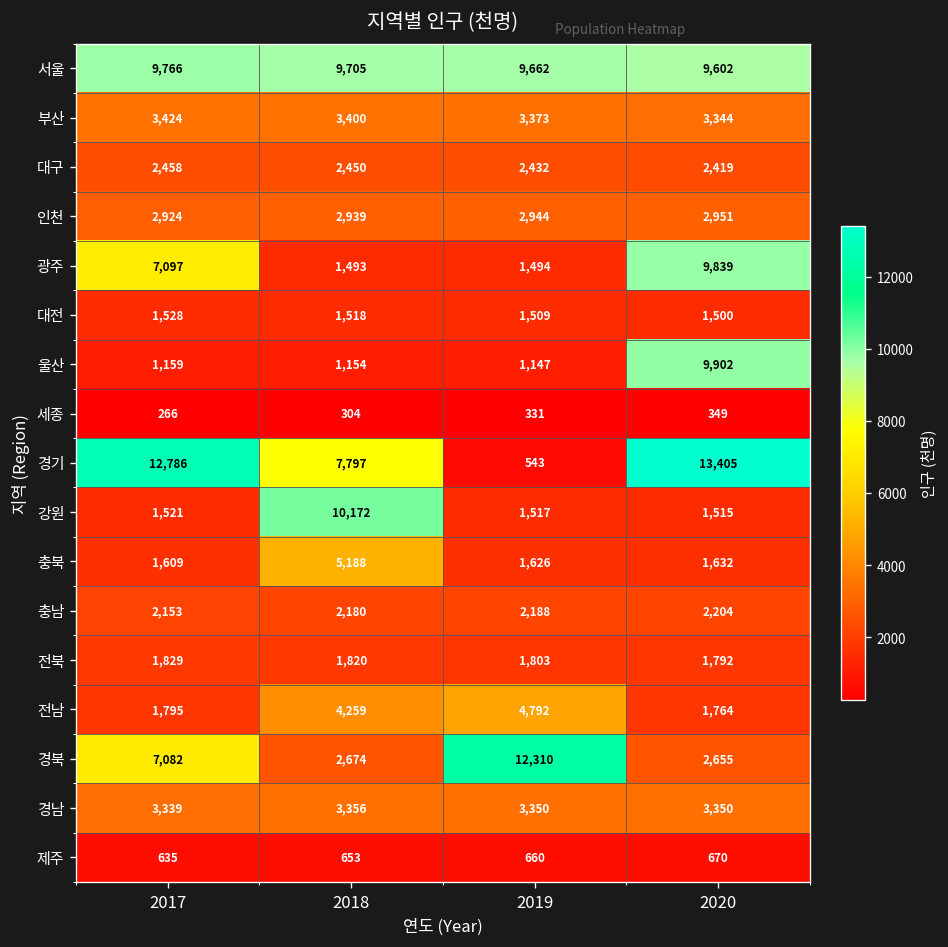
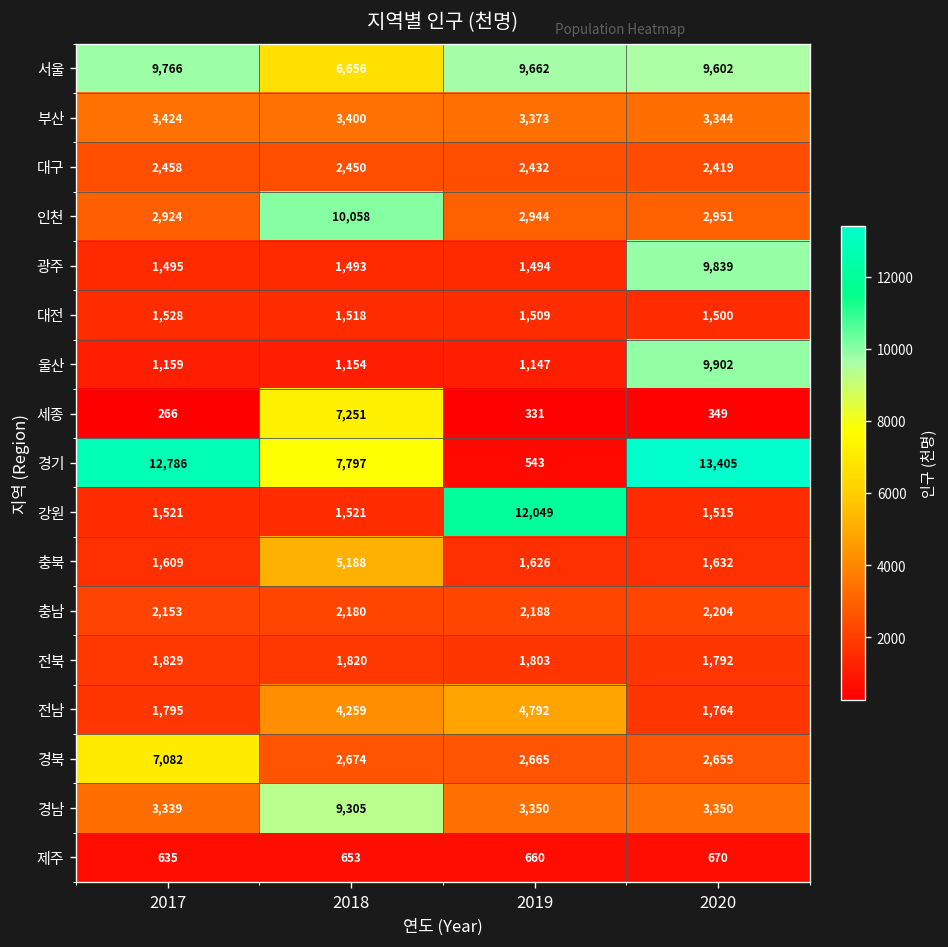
서울, 2018: 9,705 -> 6,656
인천, 2018: 2,939 -> 10,058
광주, 2017: 7,097 -> 1,495
세종, 2018: 304 -> 7,251
강원, 2018: 10,172 -> 1,521
강원, 2019: 1,517 -> 12,049
경북, 2019: 12,310 -> 2,665
경남, 2018: 3,356 -> 9,305
